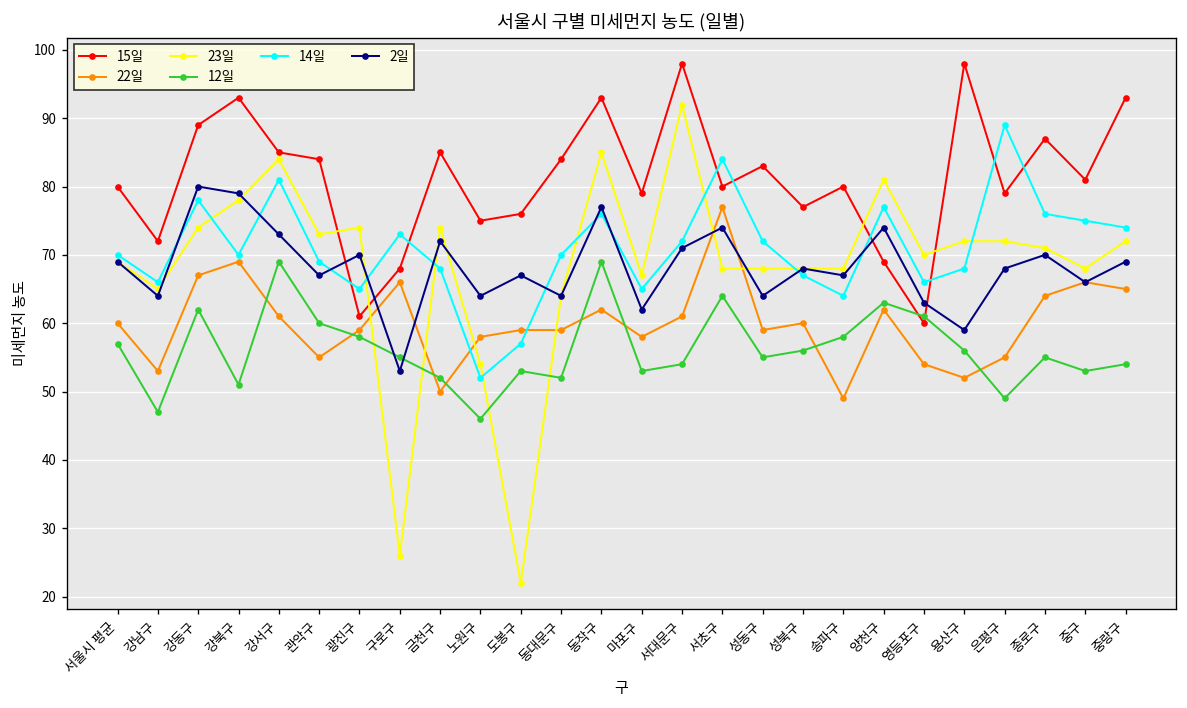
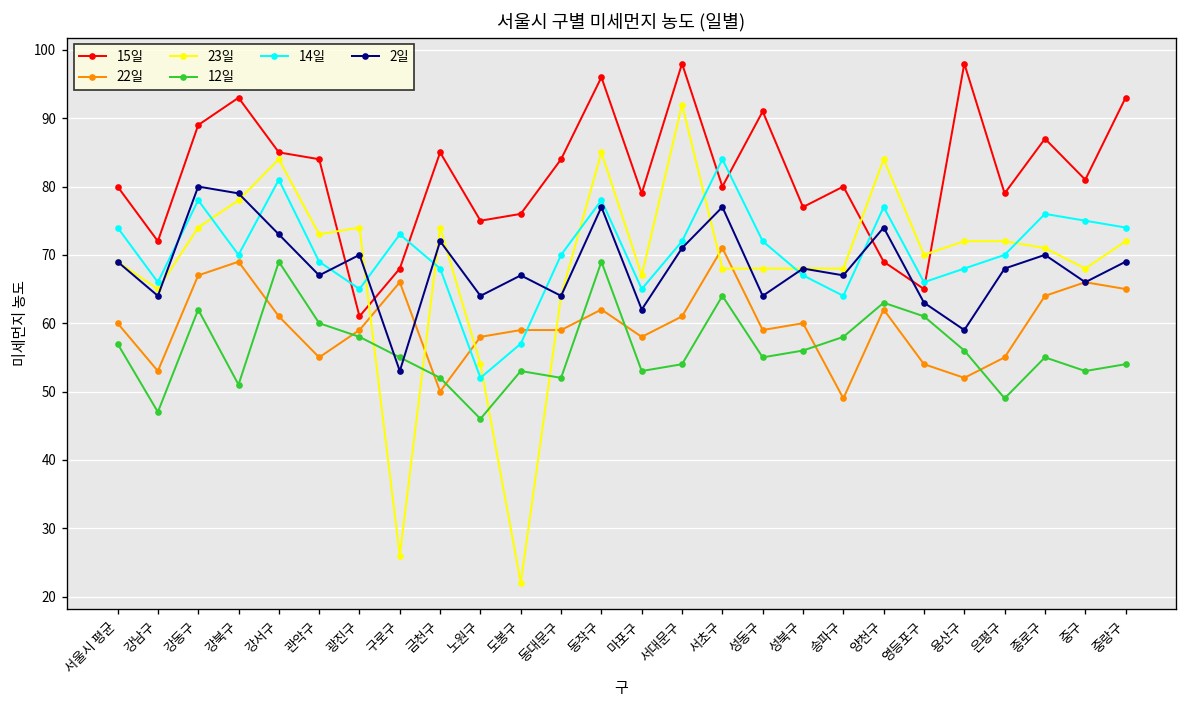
14일, 서울시 평균: 70 -> 74
15일, 동작구: 93 -> 96
14일, 동작구: 76 -> 78
22일, 서초구: 77 -> 71
2일, 서초구: 74 -> 77
15일, 성동구: 83 -> 91
23일, 양천구: 81 -> 84
15일, 영등포구: 60 -> 65
14일, 은평구: 89 -> 70
